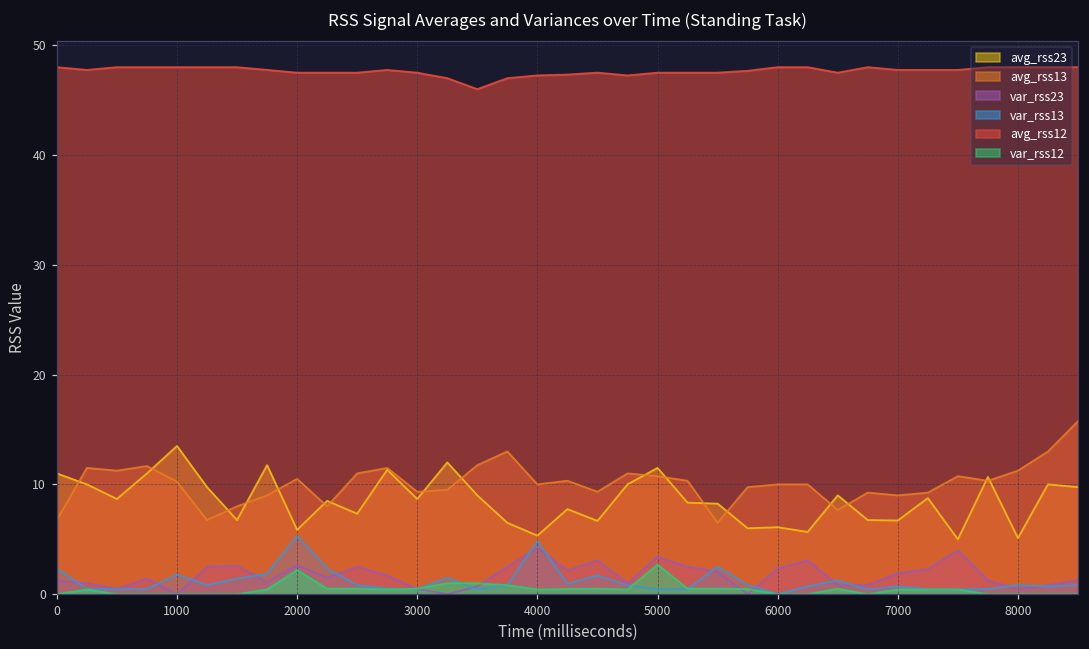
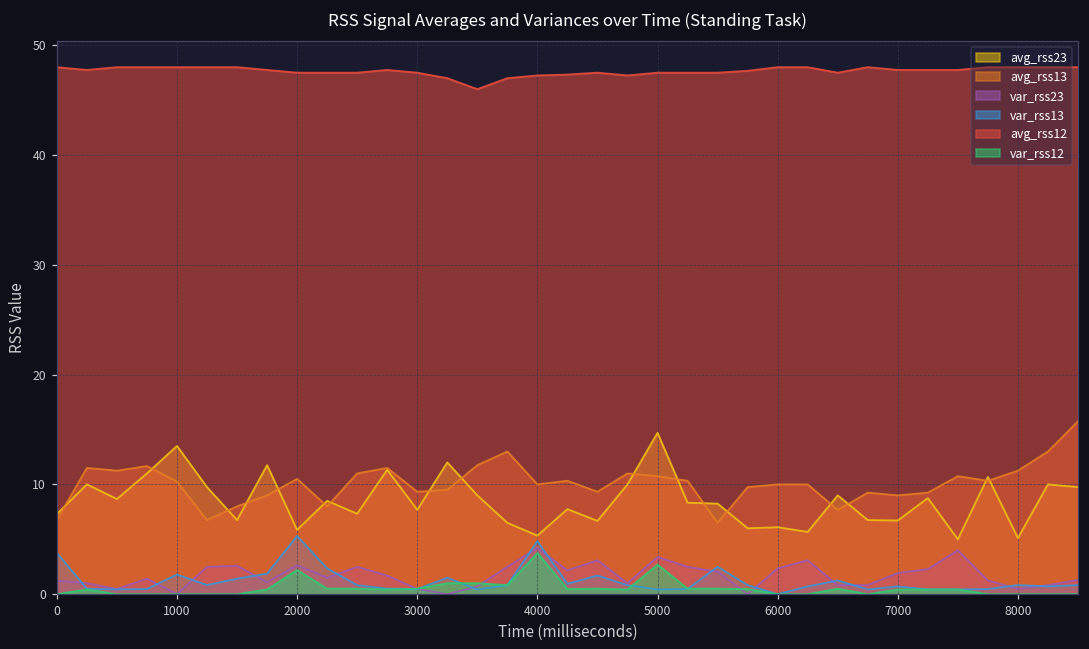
avg_rss23, 0: 11 -> 7
var_rss13, 0: 2 -> 4
avg_rss23, 3000: 9 -> 8
var_rss12, 4000: 0 -> 4
avg_rss23, 5000: 12 -> 15
